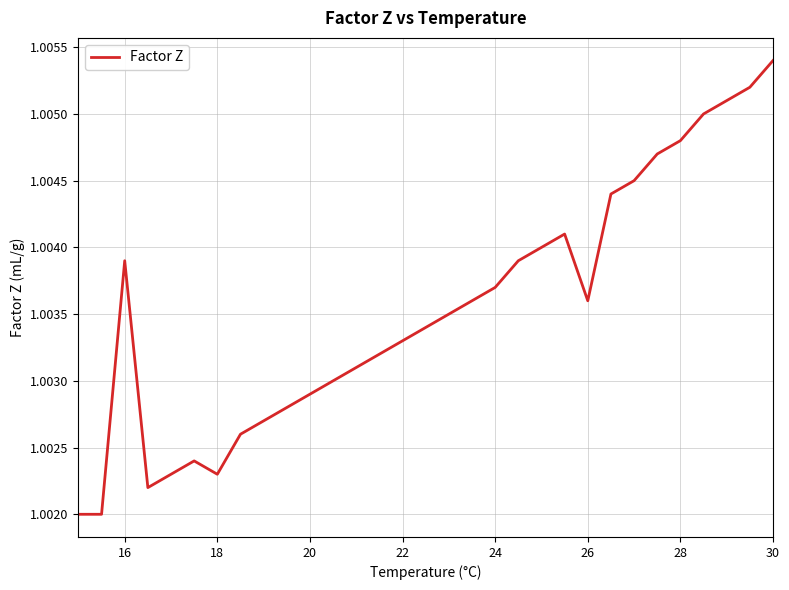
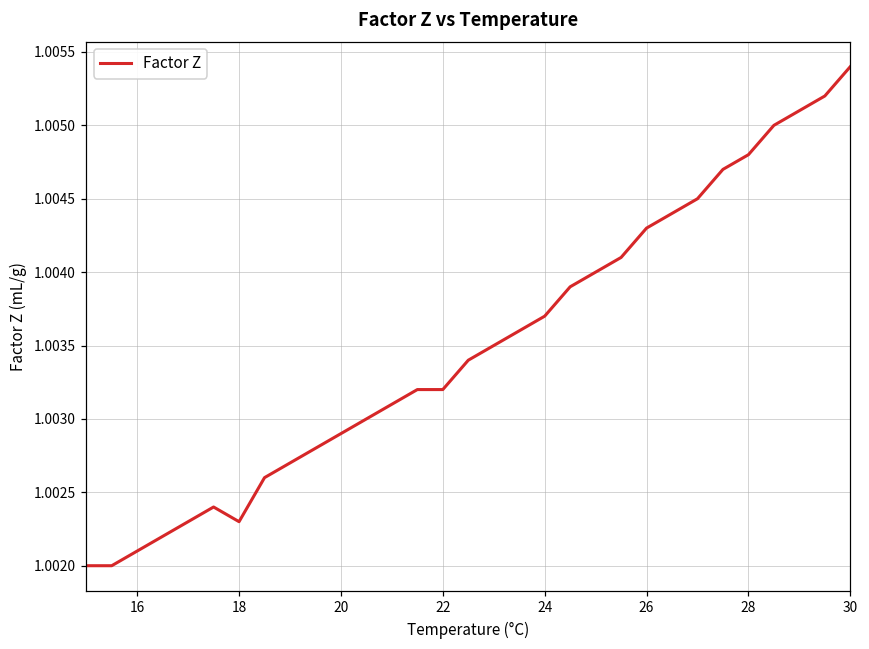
16: 1.0039 -> 1.0021
22: 1.0033 -> 1.0032
26: 1.0036 -> 1.0043
